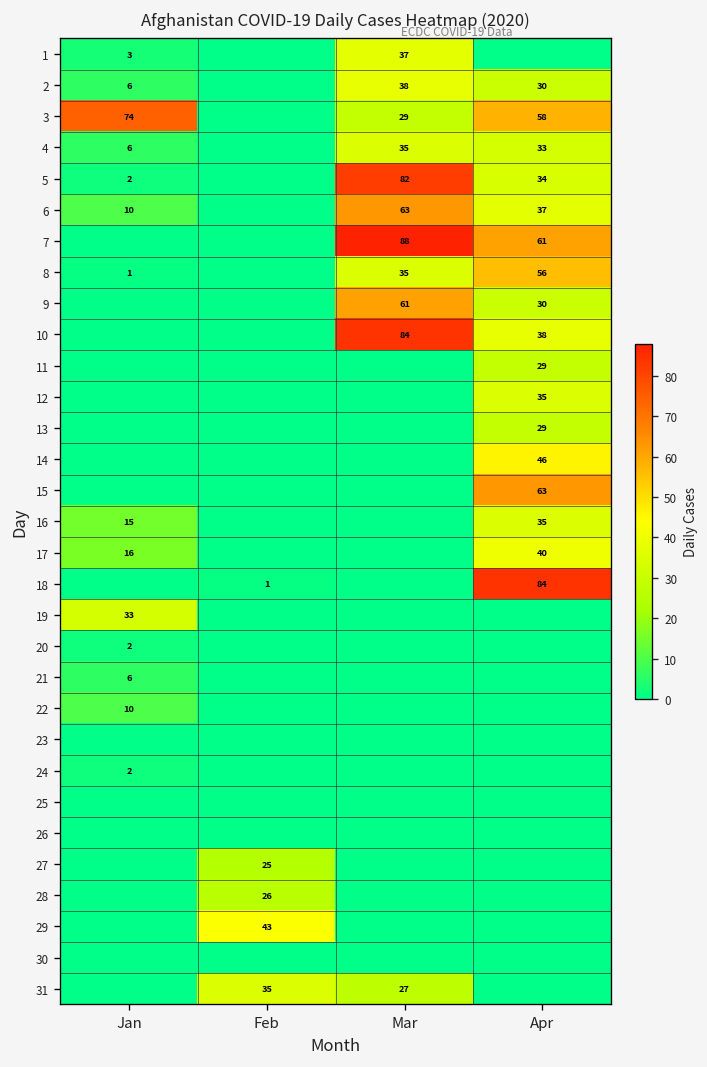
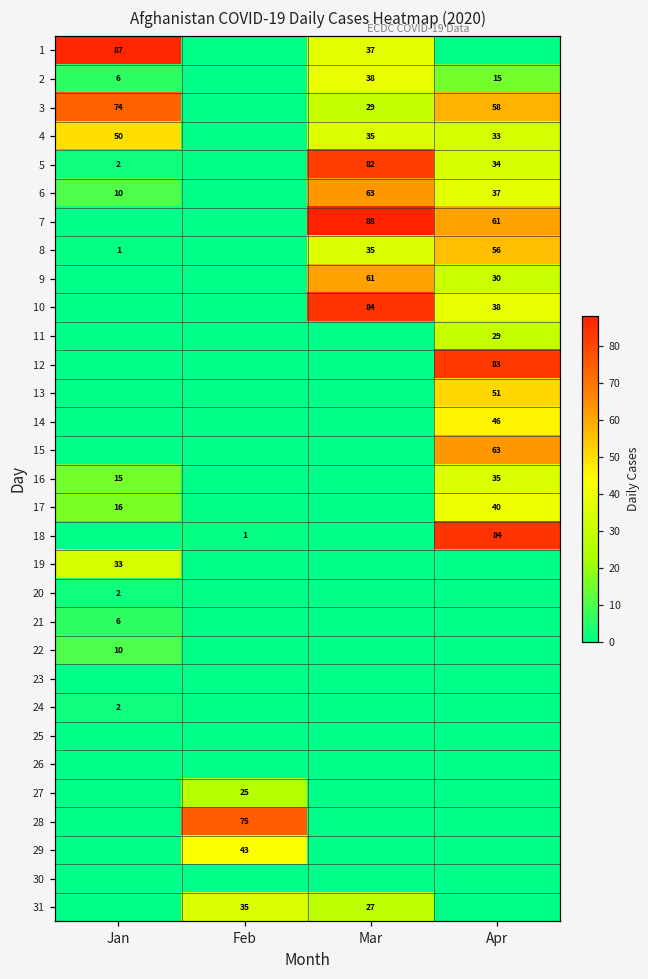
1, Jan: 3 -> 87
2, Apr: 30 -> 15
4, Jan: 6 -> 50
12, Apr: 35 -> 83
13, Apr: 29 -> 51
28, Feb: 26 -> 75
